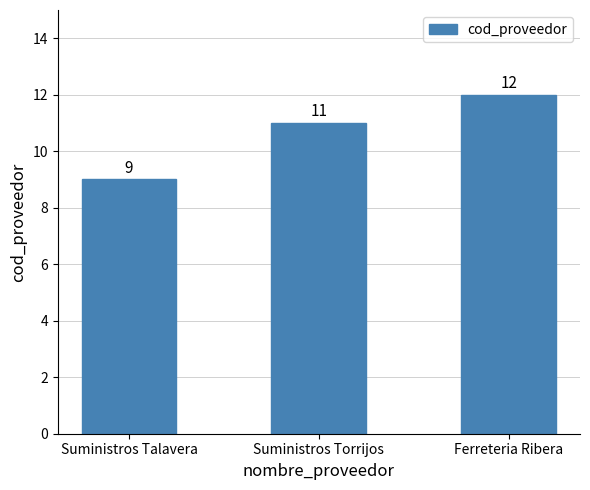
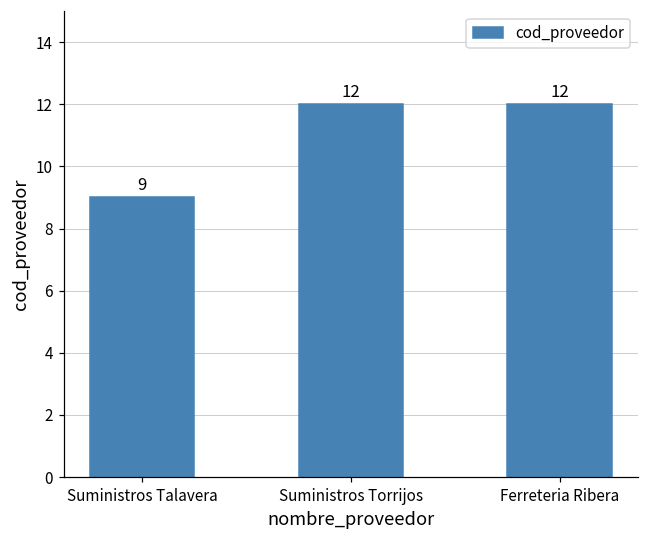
Suministros Torrijos: 11 -> 12
